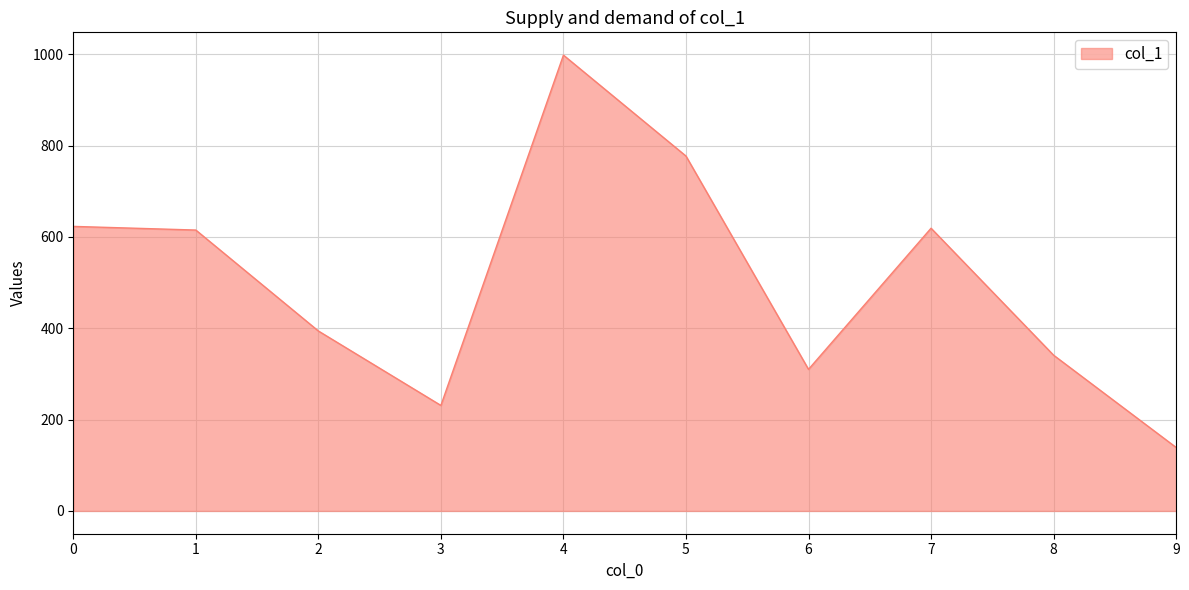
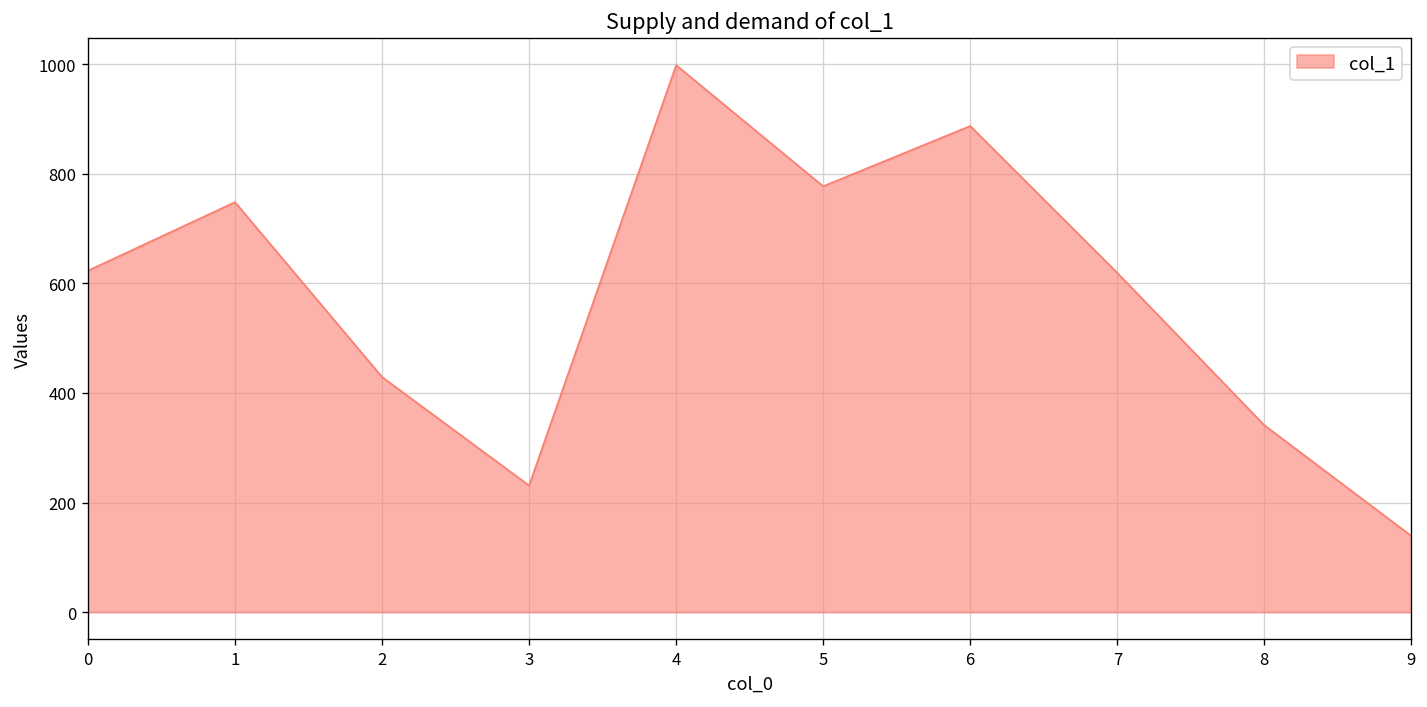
1: 620 -> 750
2: 390 -> 430
6: 310 -> 890
